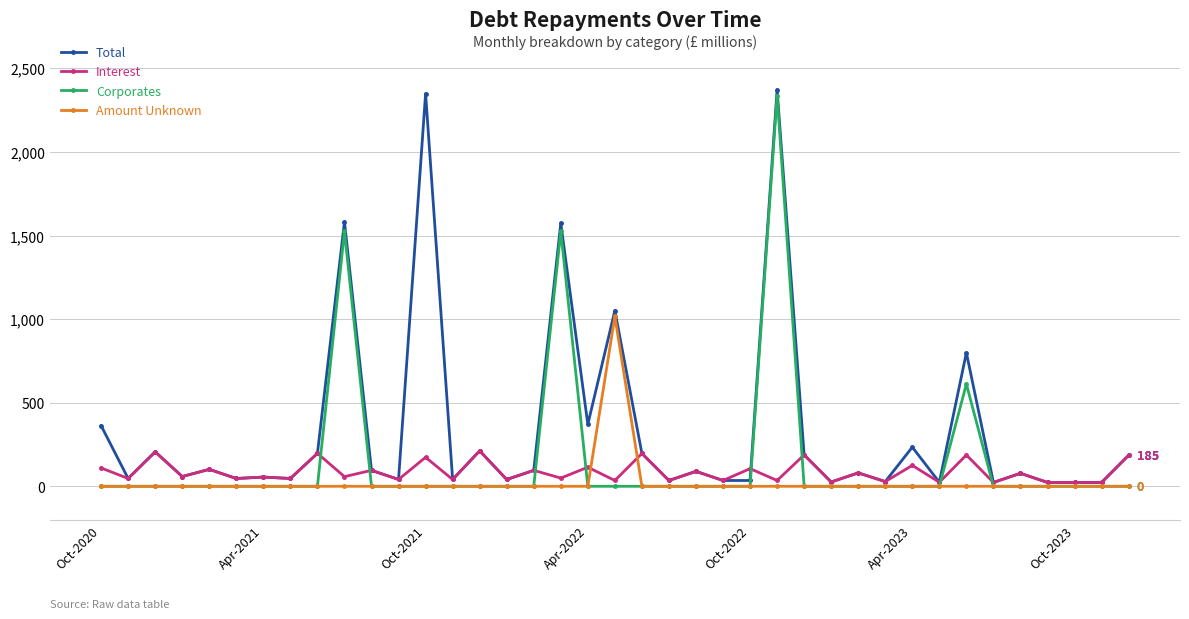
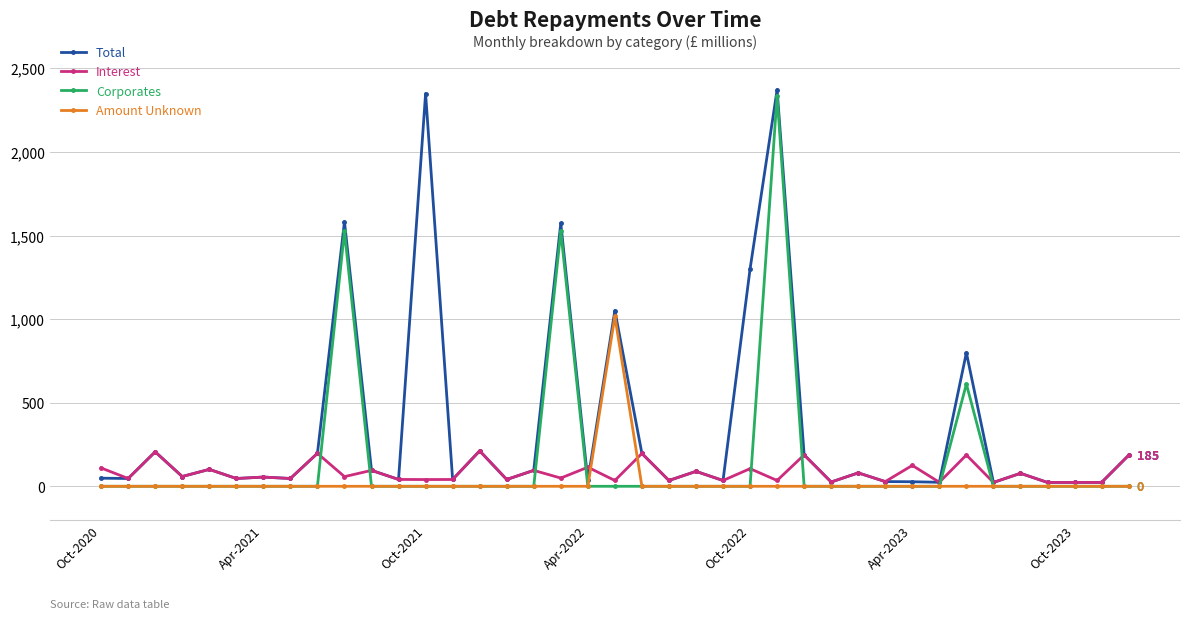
Total, Oct-2020: 360 -> 50
Interest, Oct-2021: 170 -> 40
Total, Apr-2022: 370 -> 30
Total, Oct-2022: 30 -> 1,300
Total, Apr-2023: 230 -> 30
